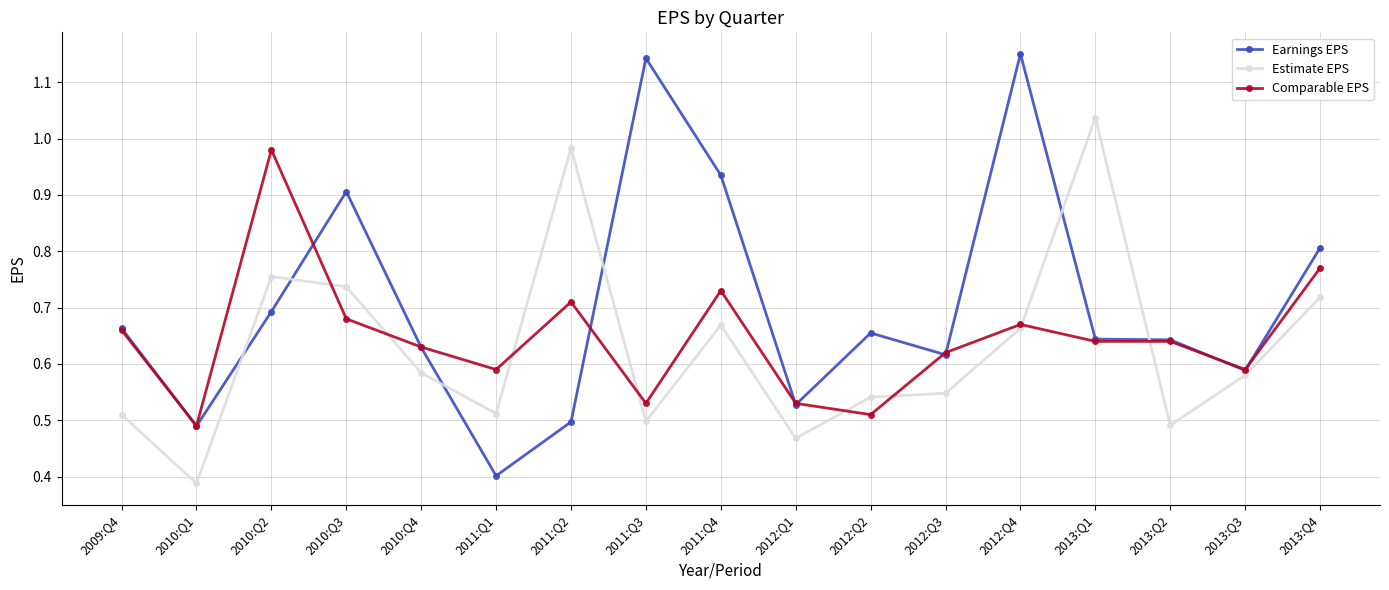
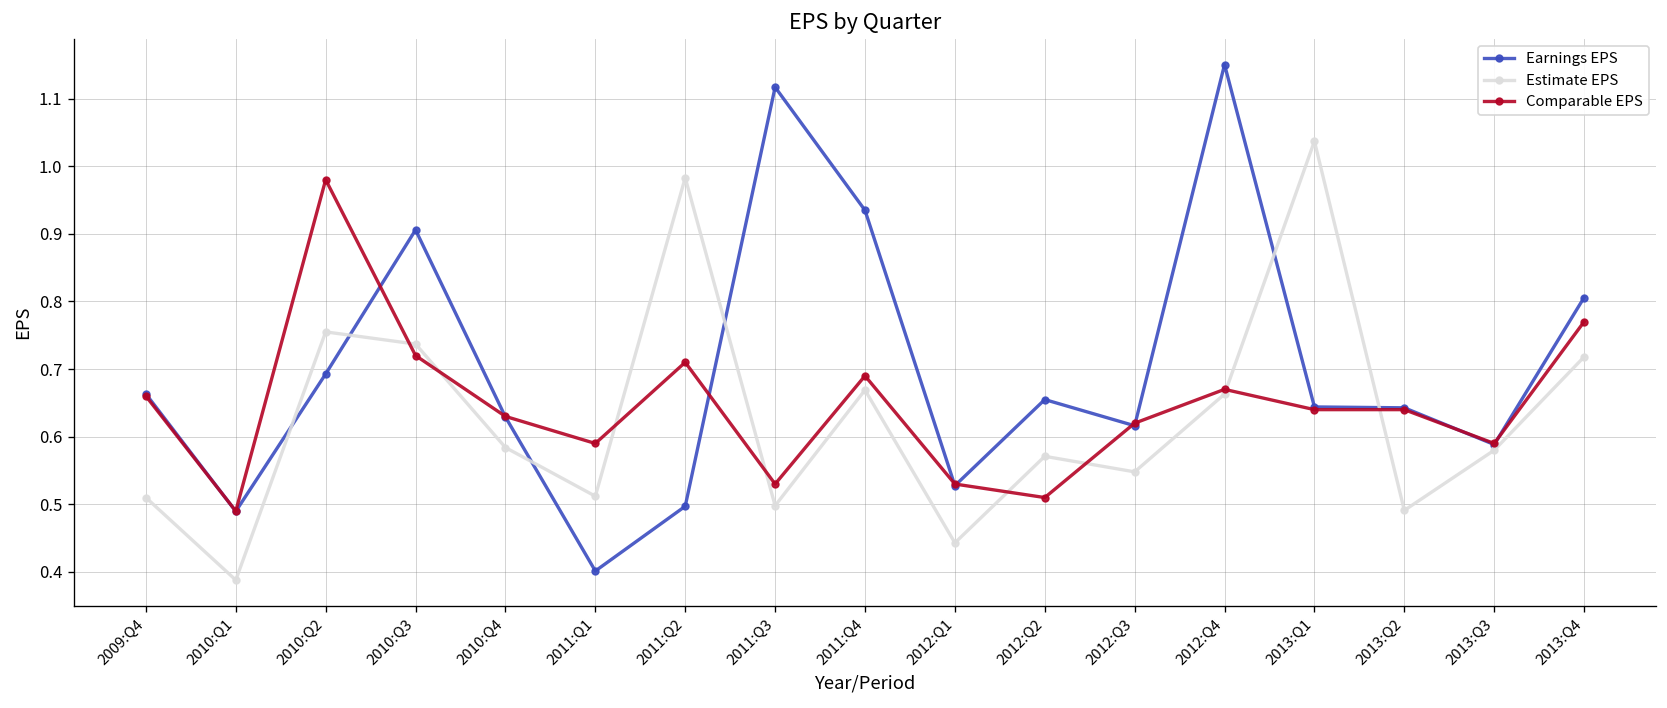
Comparable EPS, 2010:Q3: 0.68 -> 0.72
Earnings EPS, 2011:Q3: 1.14 -> 1.12
Comparable EPS, 2011:Q4: 0.73 -> 0.69
Estimate EPS, 2012:Q1: 0.47 -> 0.44
Estimate EPS, 2012:Q2: 0.54 -> 0.57
